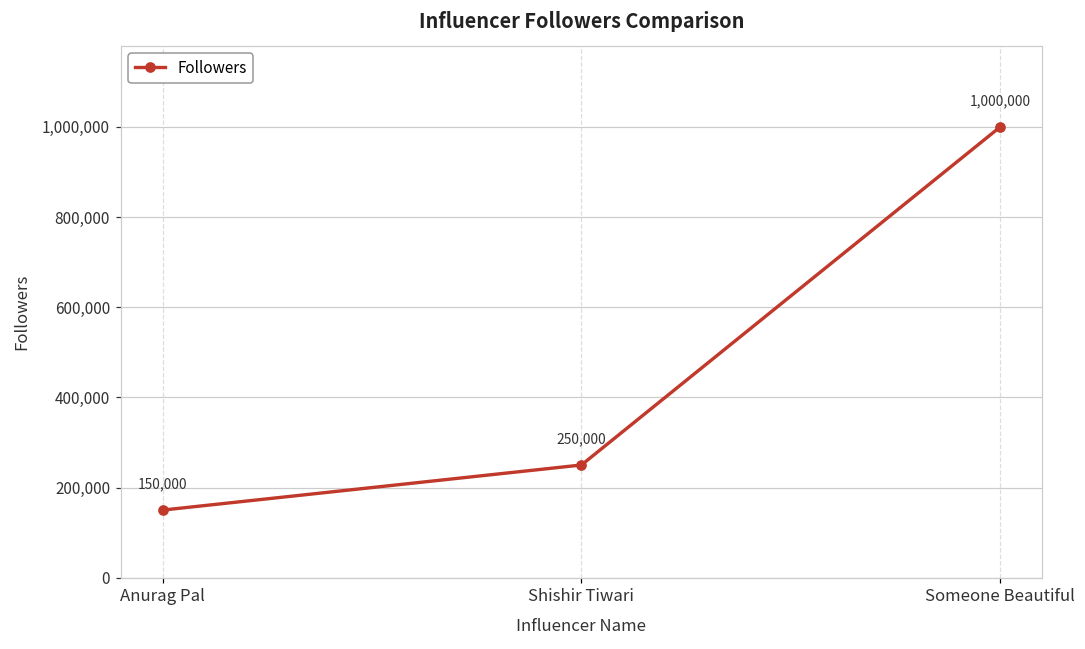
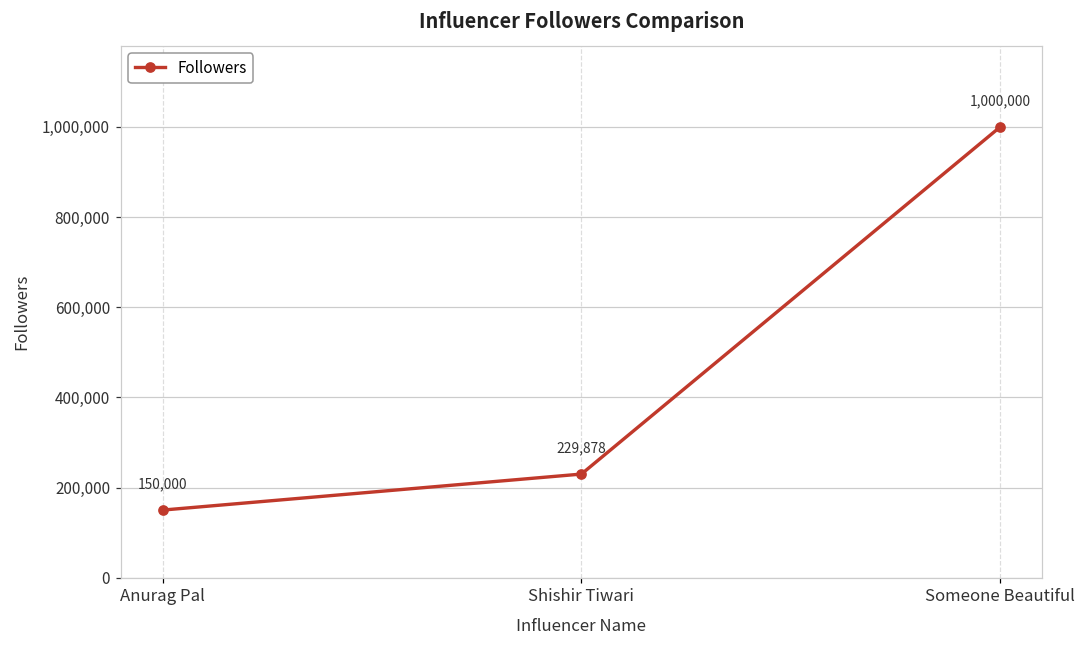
Shishir Tiwari: 250,000 -> 229,878
